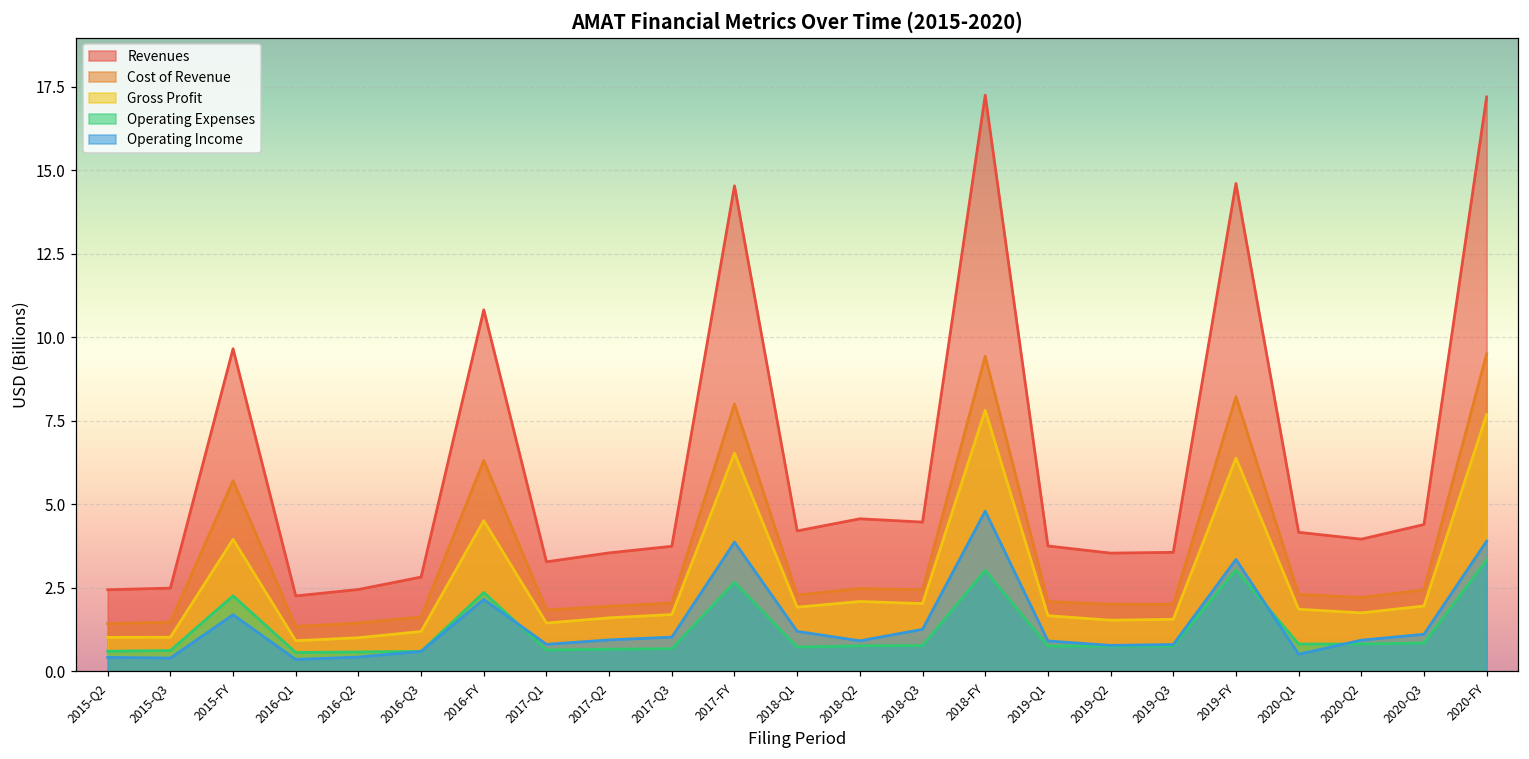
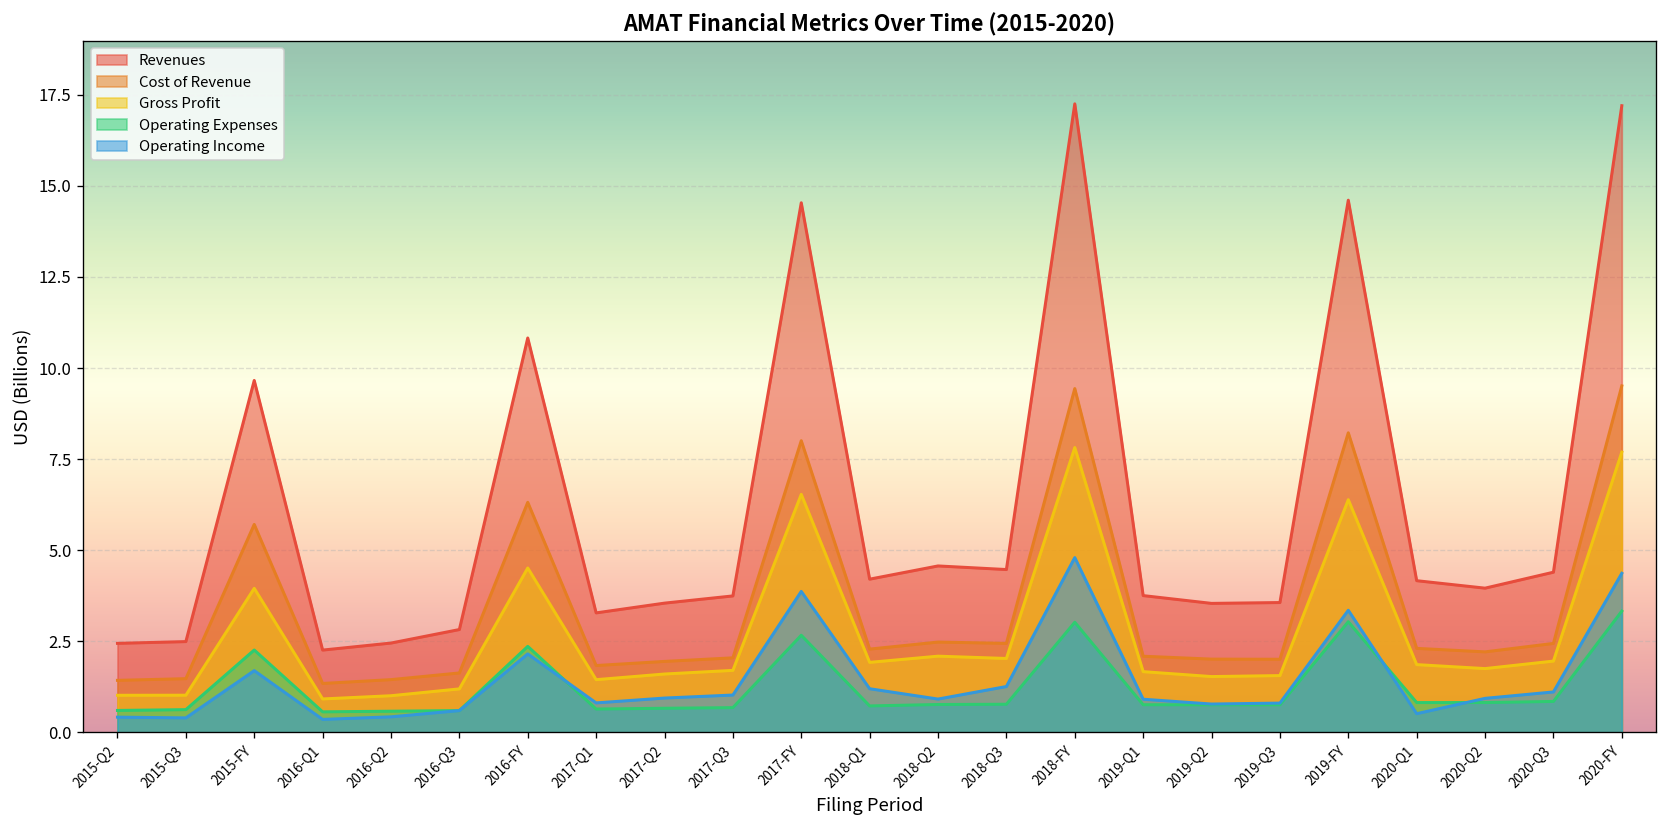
Operating Income, 2020-FY: 3.9 -> 4.4
